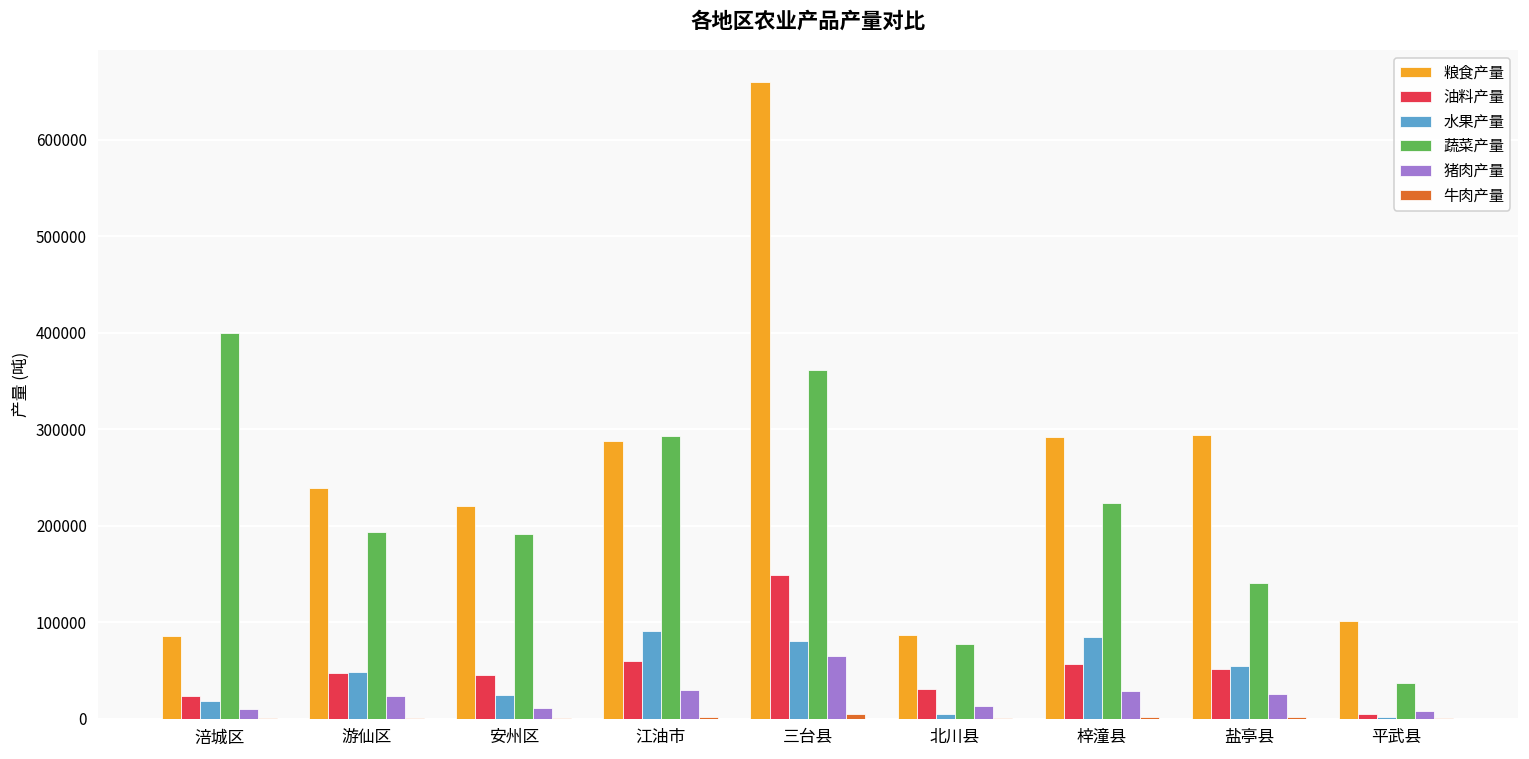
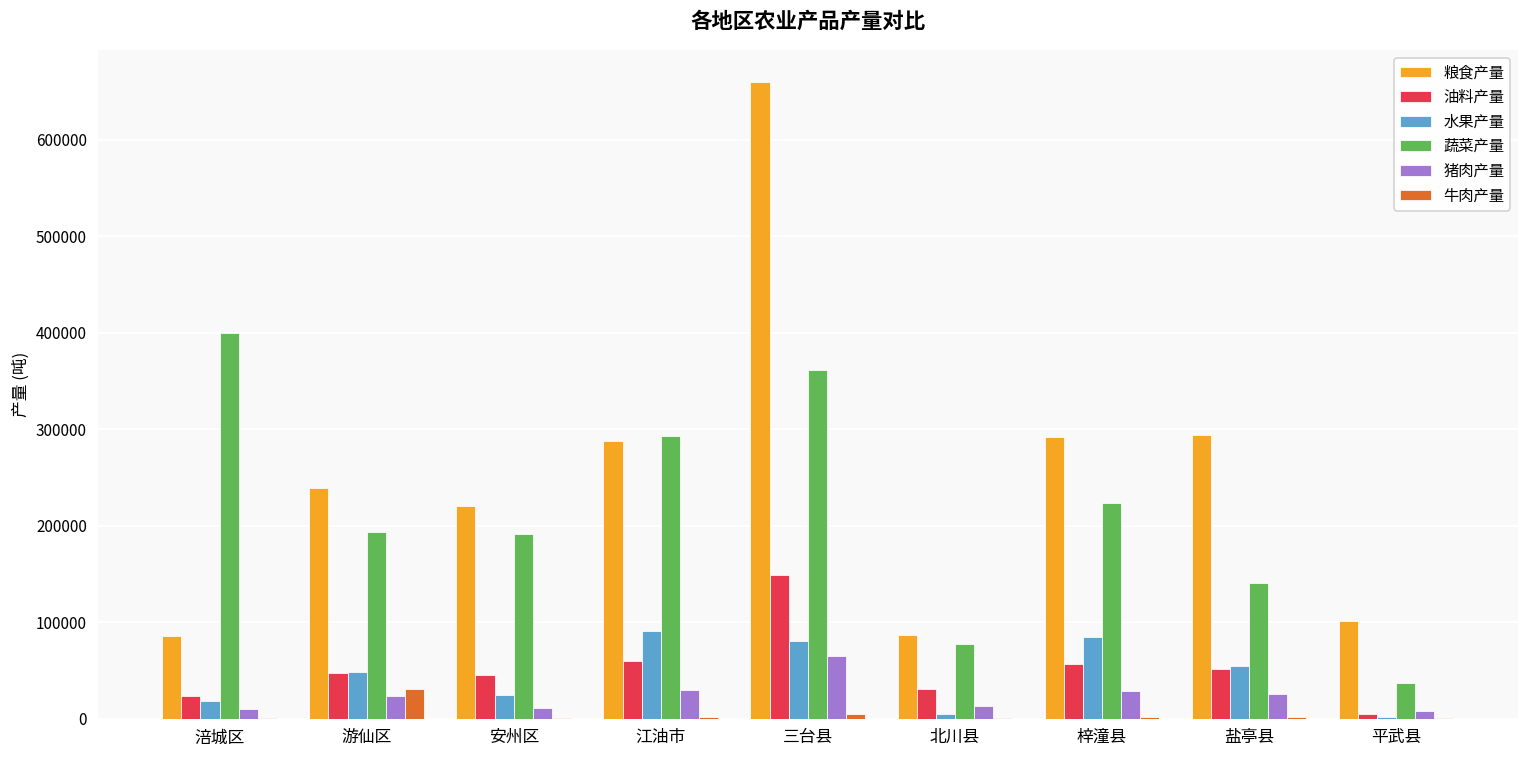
牛肉产量, 游仙区: 0 -> 30000
